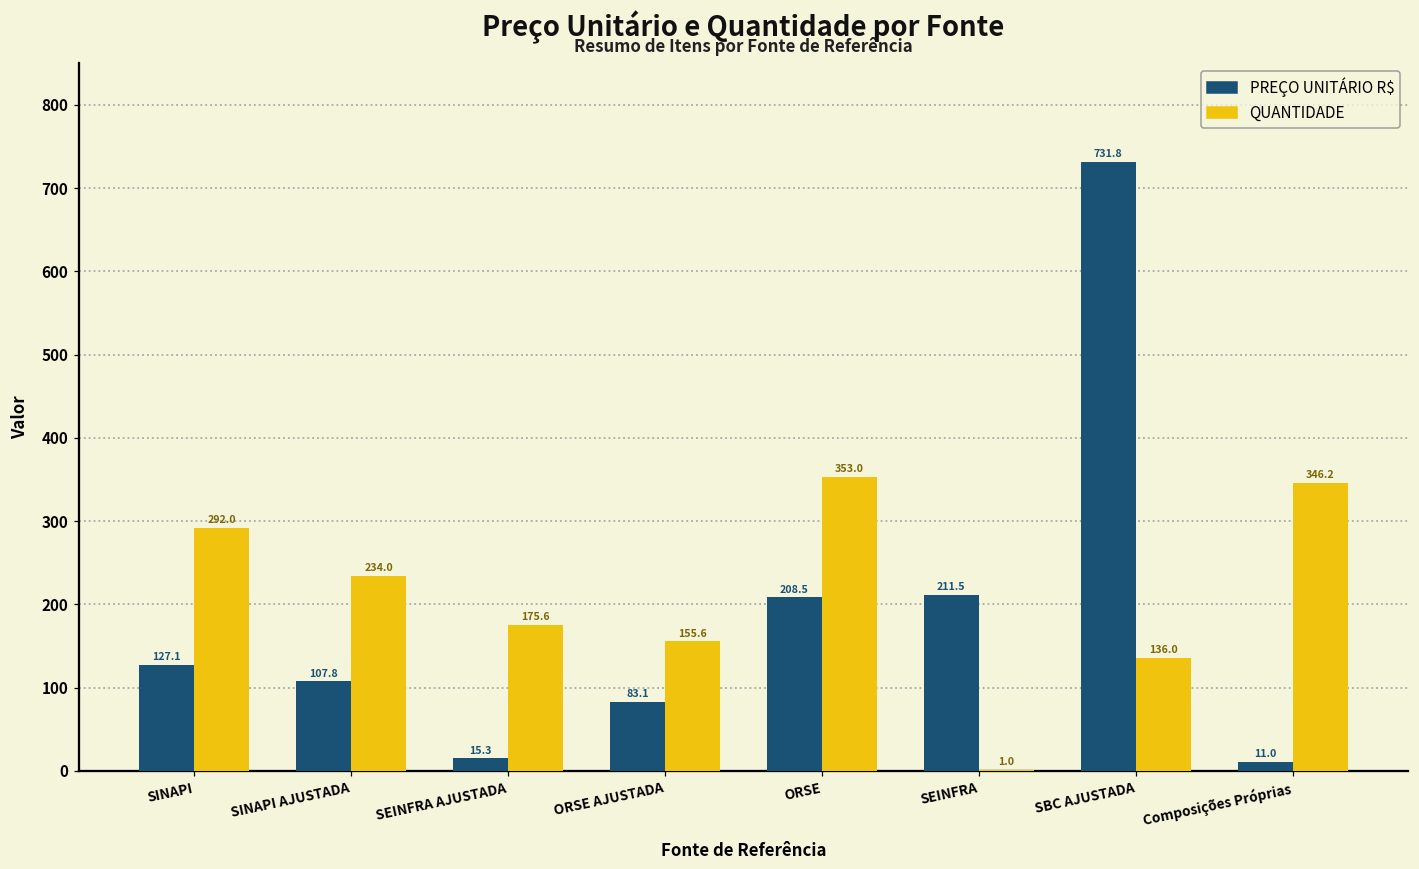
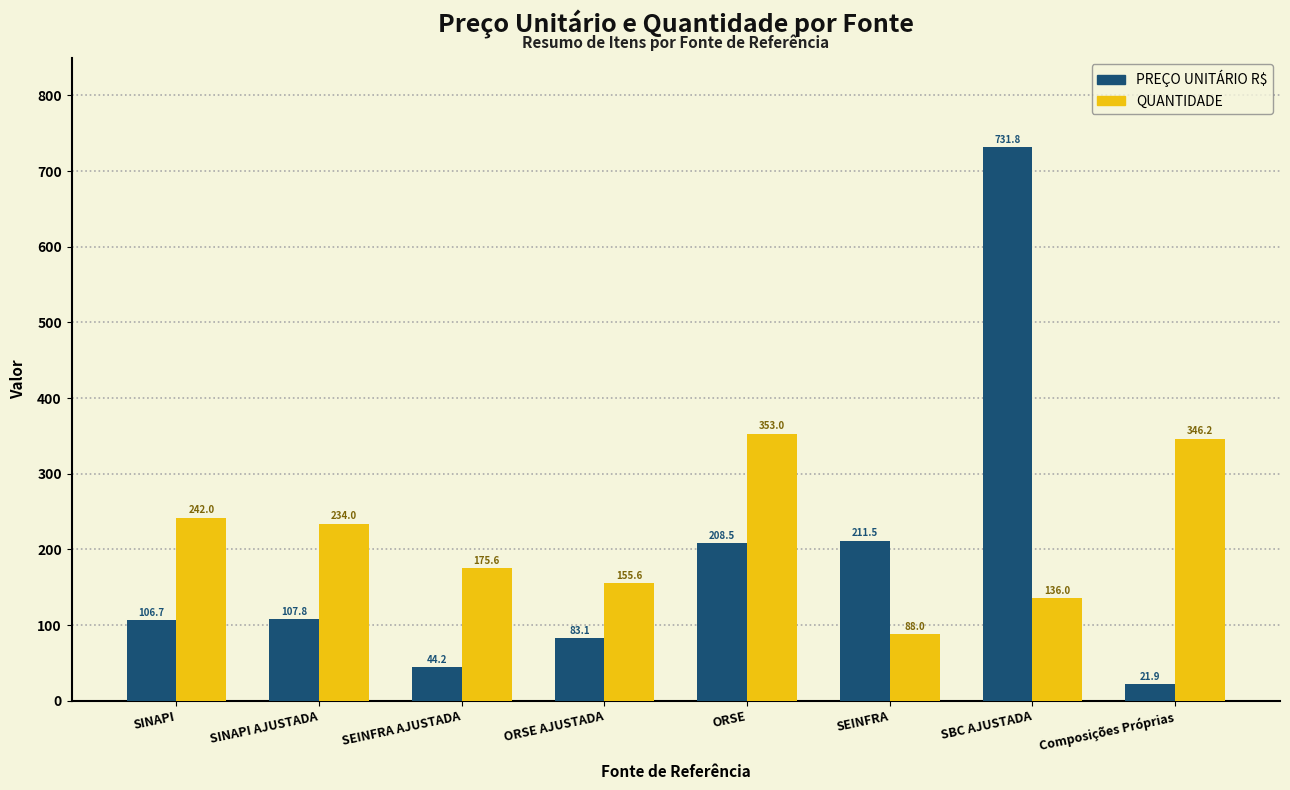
PREÇO UNITÁRIO R$, SINAPI: 127.1 -> 106.7
QUANTIDADE, SINAPI: 292.0 -> 242.0
PREÇO UNITÁRIO R$, SEINFRA AJUSTADA: 15.3 -> 44.2
QUANTIDADE, SEINFRA: 1.0 -> 88.0
PREÇO UNITÁRIO R$, Composições Próprias: 11.0 -> 21.9
